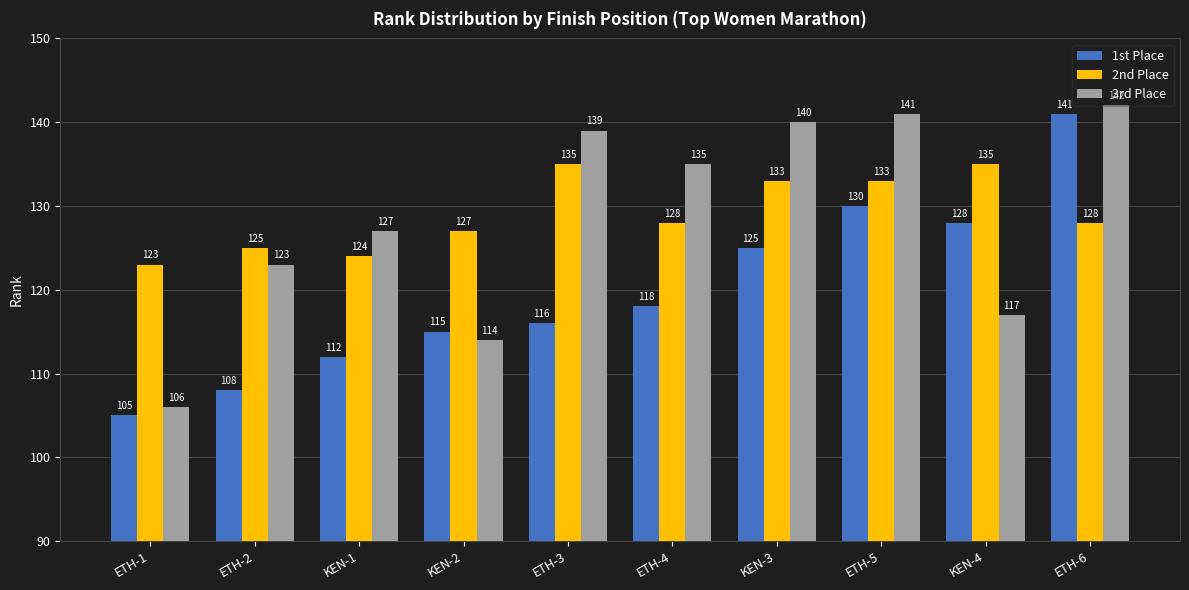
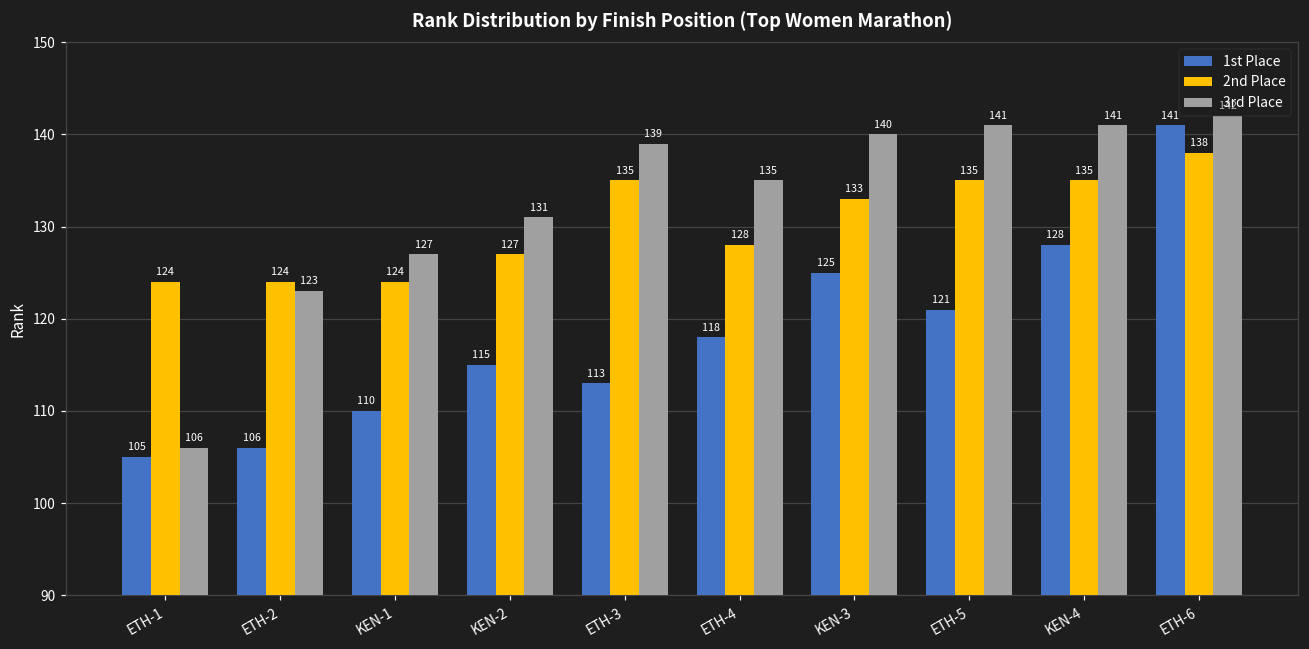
2nd Place, ETH-1: 123 -> 124
1st Place, ETH-2: 108 -> 106
2nd Place, ETH-2: 125 -> 124
1st Place, KEN-1: 112 -> 110
3rd Place, KEN-2: 114 -> 131
1st Place, ETH-3: 116 -> 113
1st Place, ETH-5: 130 -> 121
2nd Place, ETH-5: 133 -> 135
3rd Place, KEN-4: 117 -> 141
2nd Place, ETH-6: 128 -> 138
